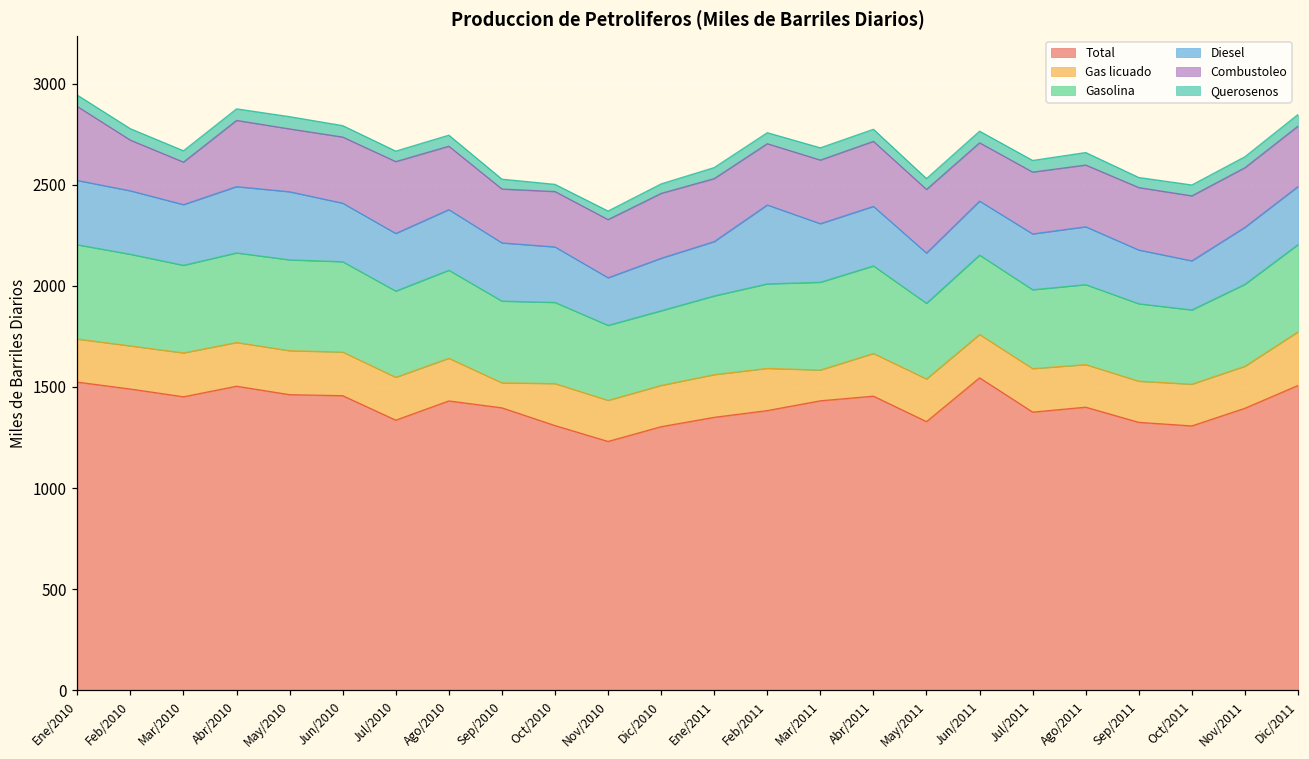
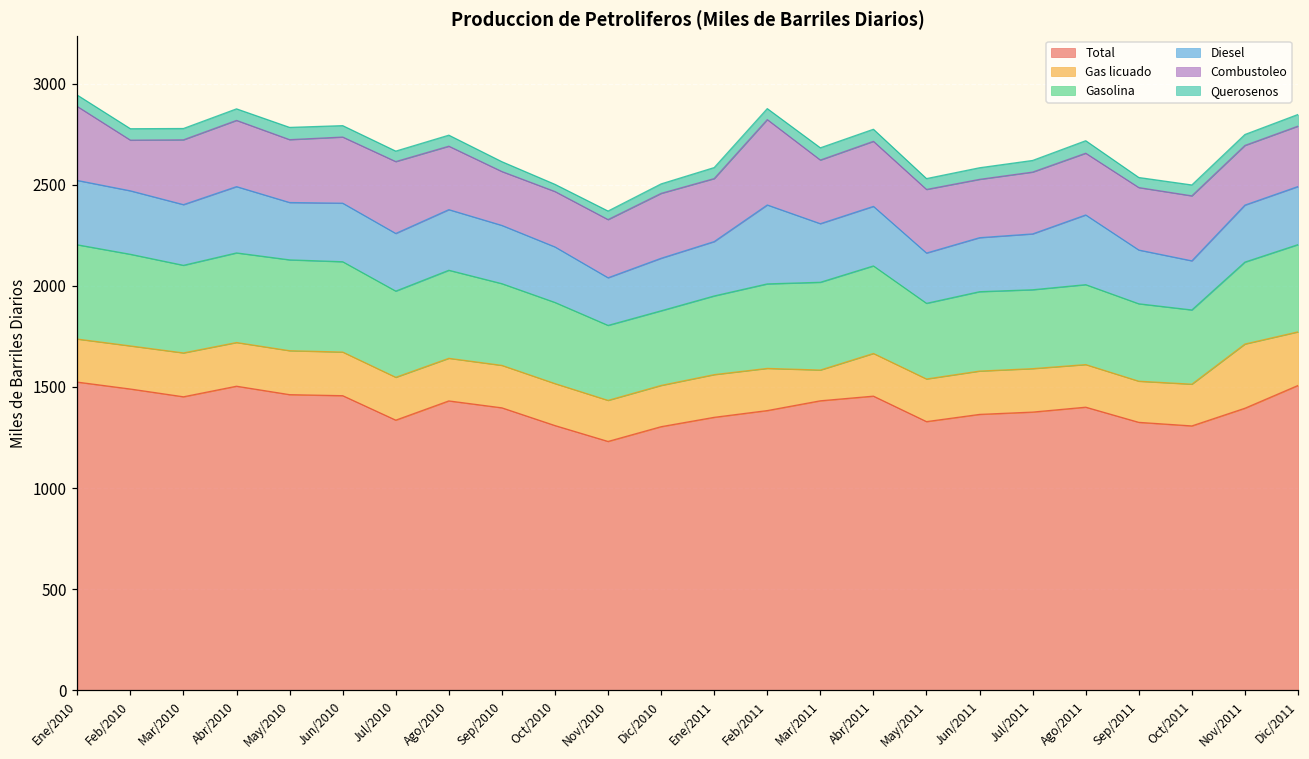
Combustoleo, Mar/2010: 210 -> 320
Diesel, May/2010: 340 -> 280
Gas licuado, Sep/2010: 120 -> 210
Combustoleo, Feb/2011: 300 -> 420
Total, Jun/2011: 1550 -> 1360
Diesel, Ago/2011: 290 -> 340
Gas licuado, Nov/2011: 210 -> 320
